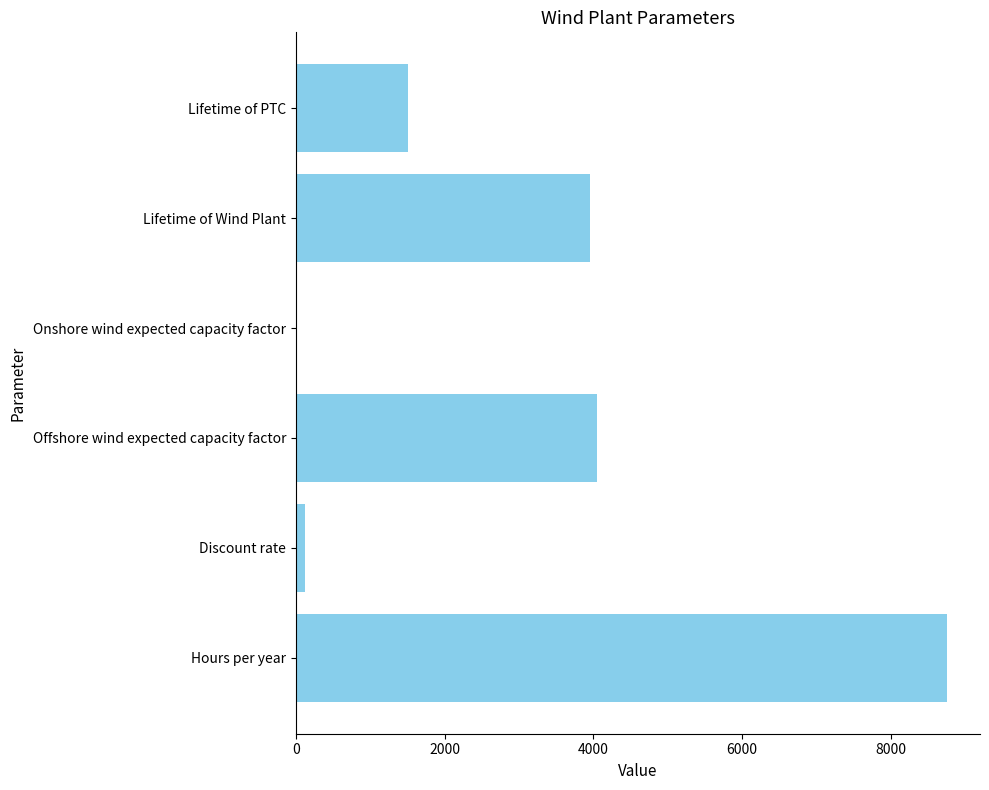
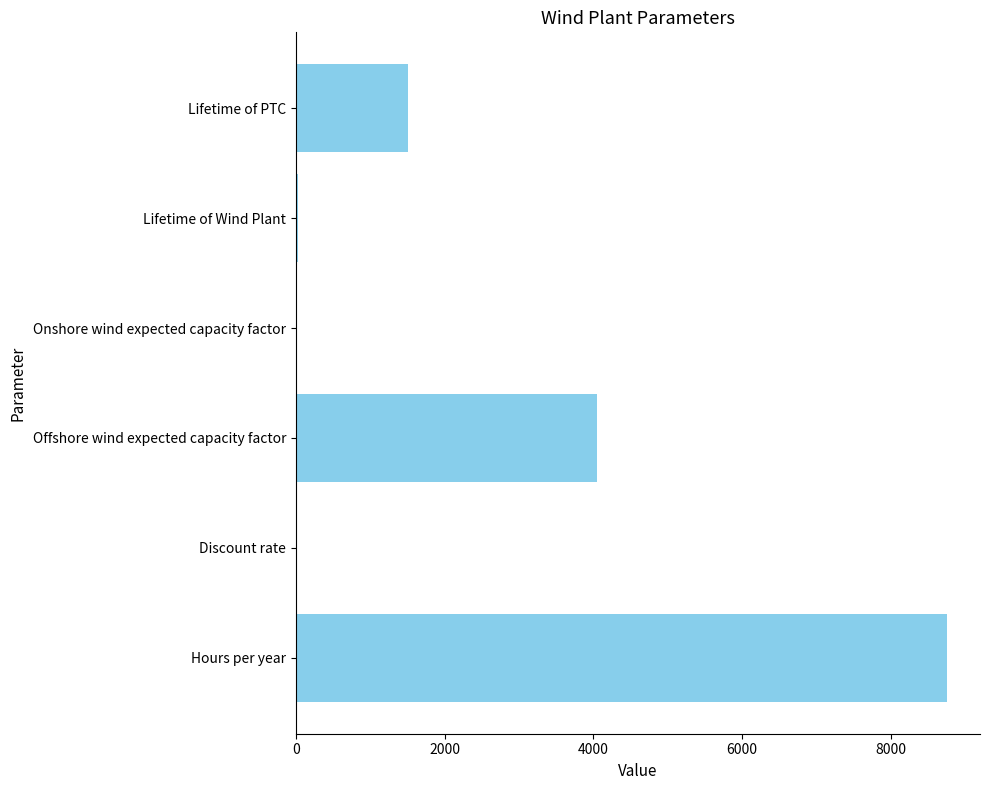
Lifetime of Wind Plant: 4000 -> 0
Discount rate: 100 -> 0
